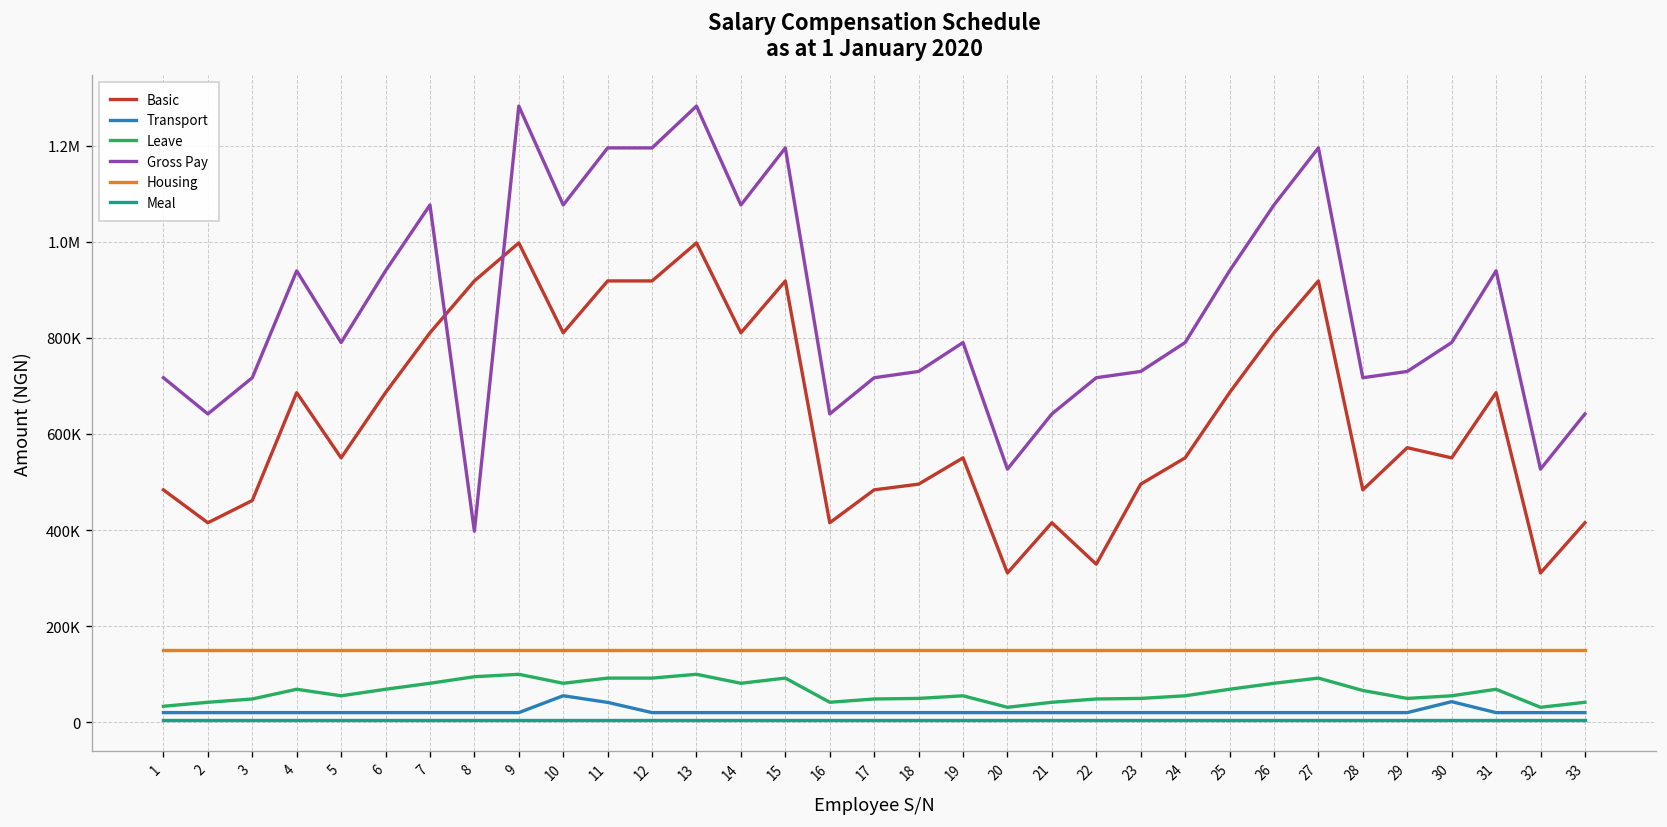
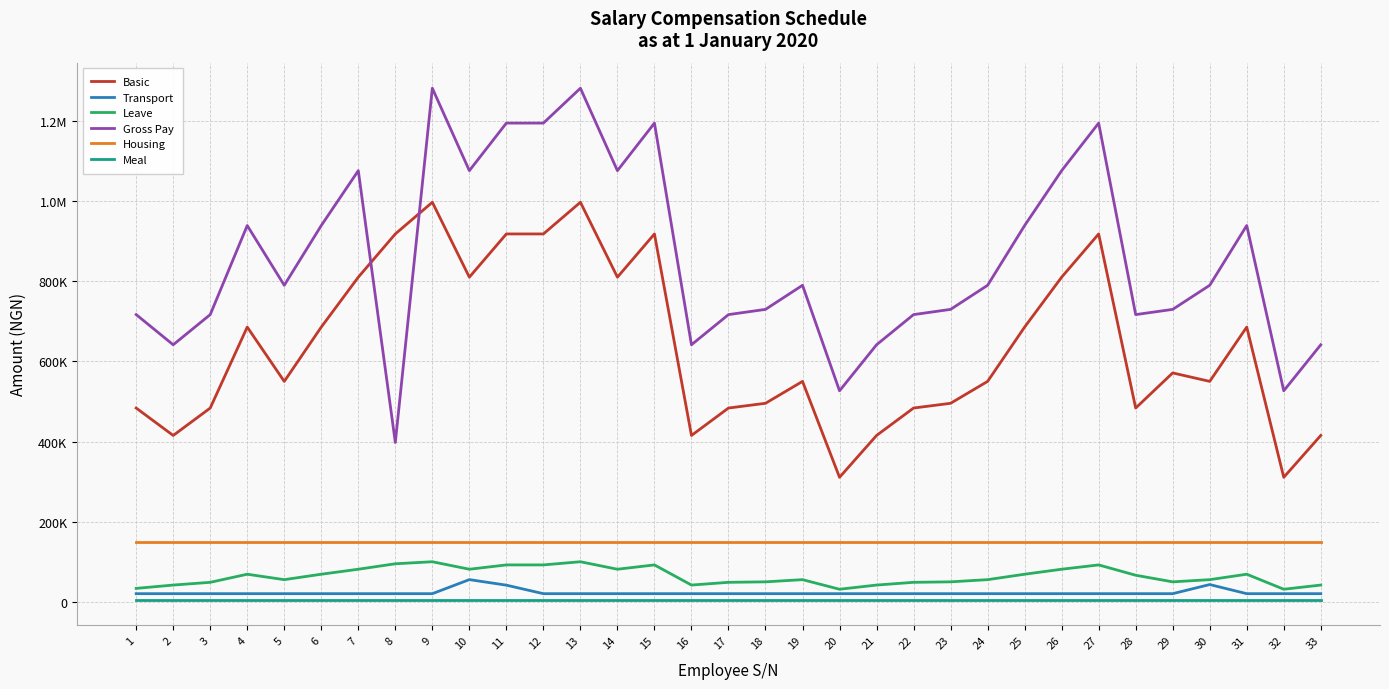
Basic, 3: 460000 -> 480000
Basic, 22: 330000 -> 480000
